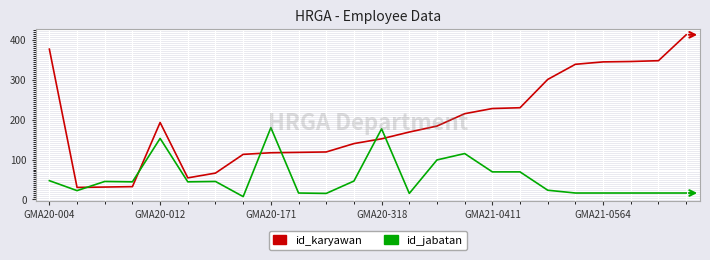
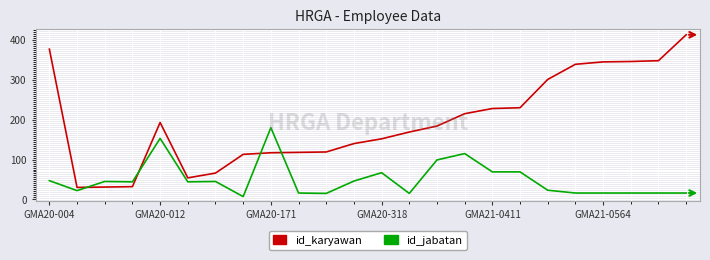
id_jabatan, GMA20-318: 180 -> 70
